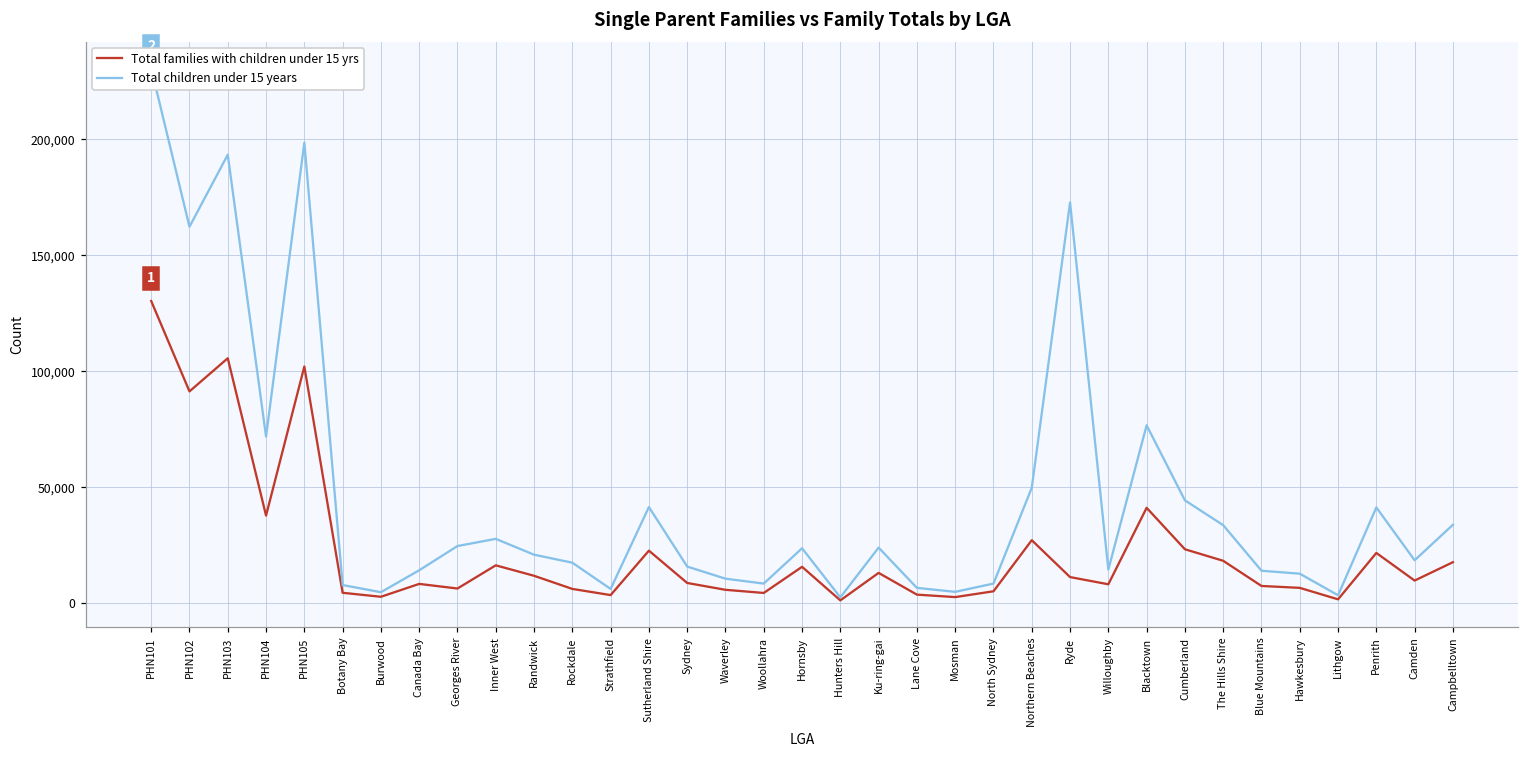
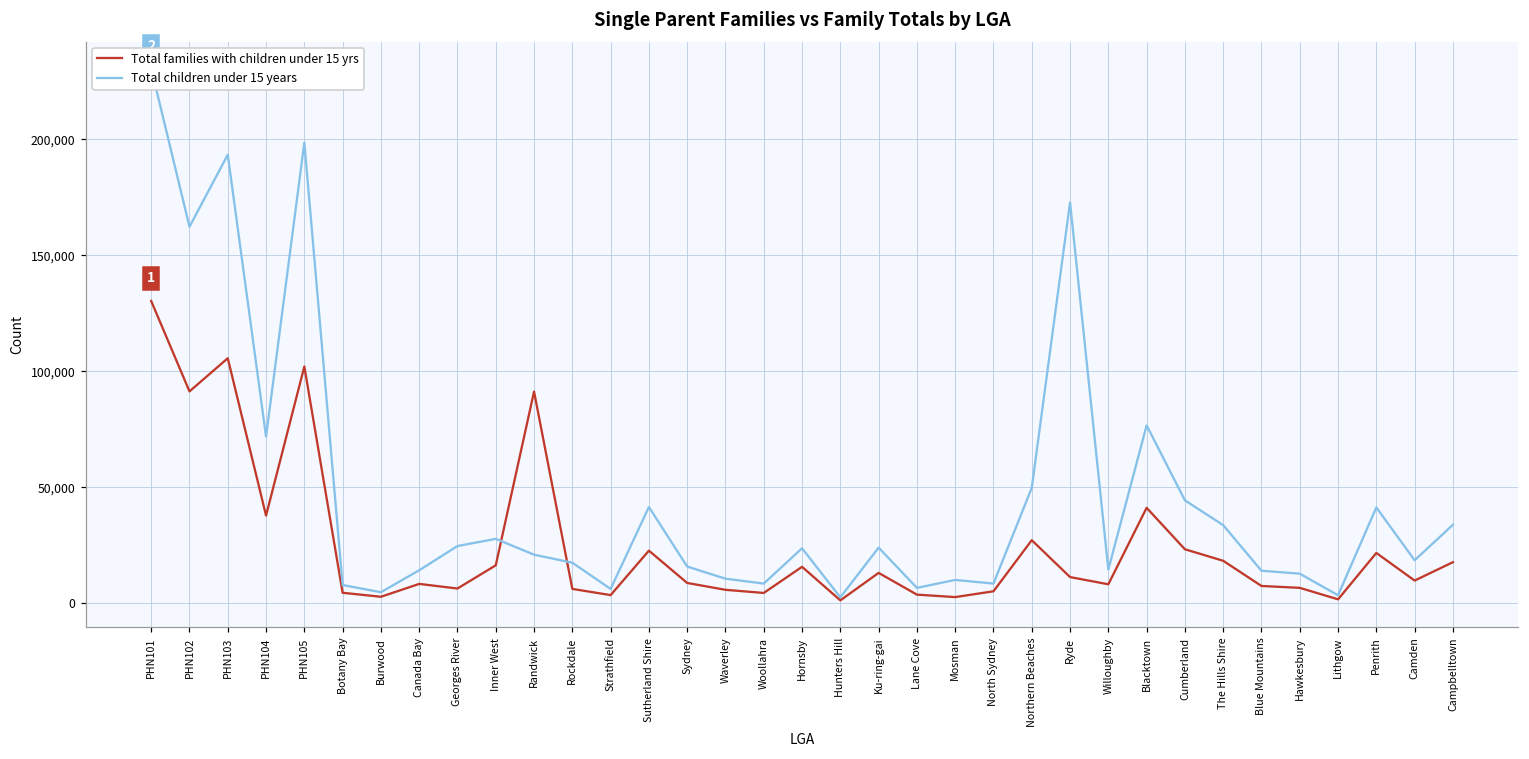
Total families with children under 15 yrs, Randwick: 12,000 -> 91,000
Total children under 15 years, Mosman: 5,000 -> 10,000
